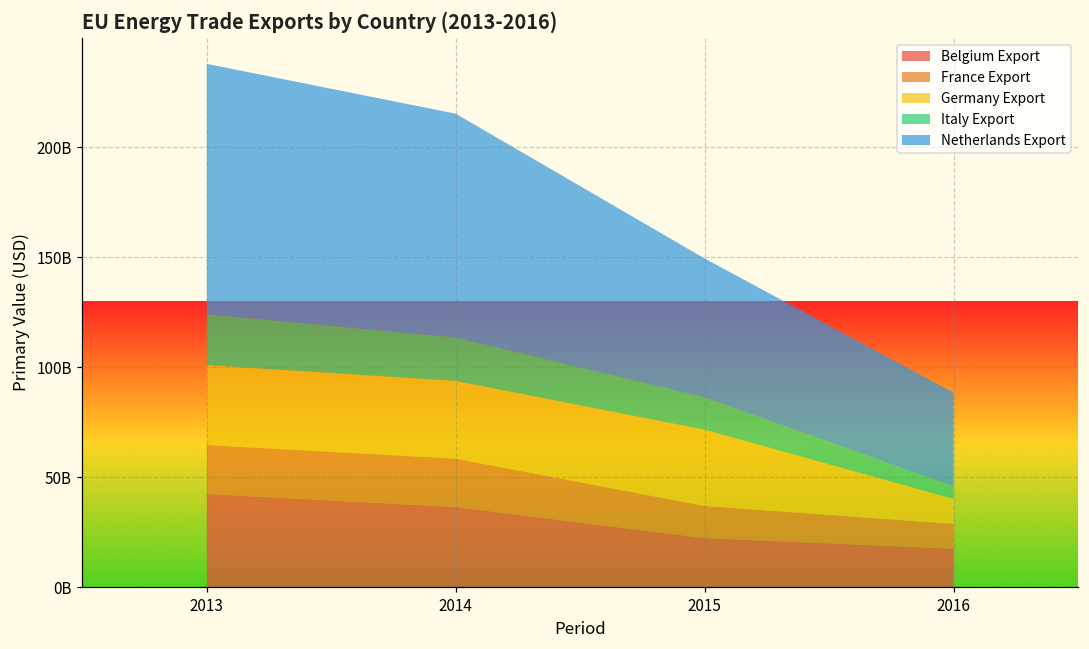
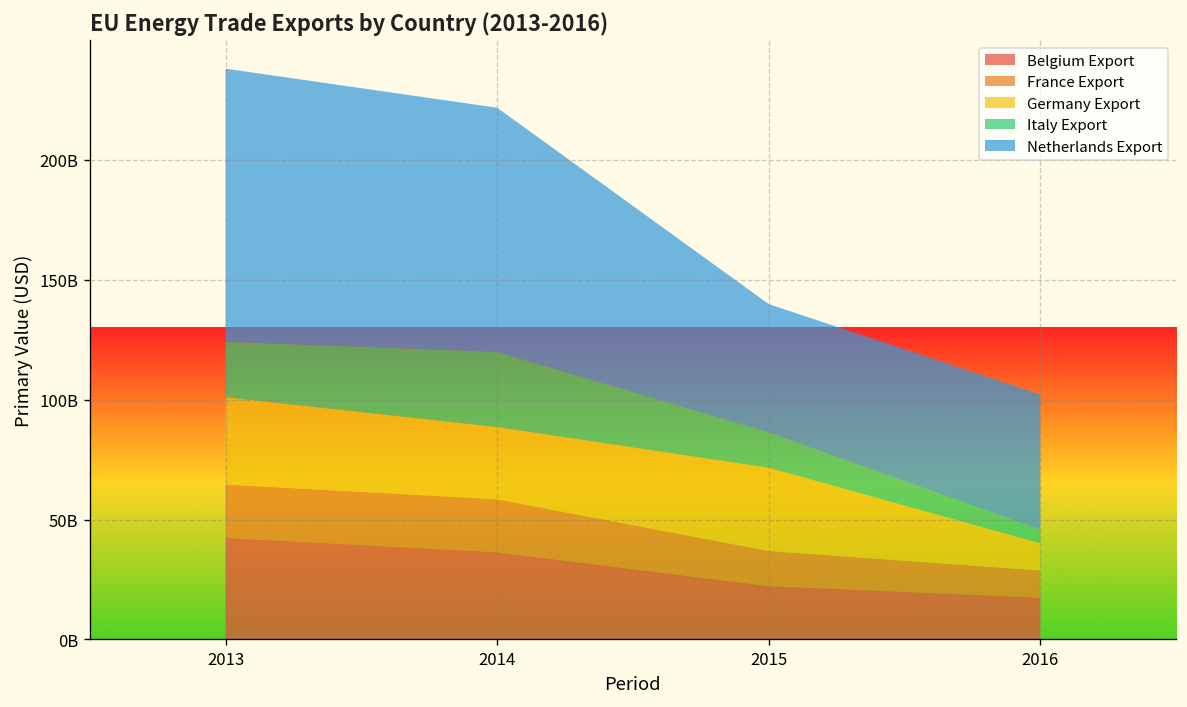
Germany Export, 2014: 35000000000 -> 30000000000
Italy Export, 2014: 20000000000 -> 31000000000
Netherlands Export, 2015: 63000000000 -> 54000000000
Netherlands Export, 2016: 43000000000 -> 56000000000
